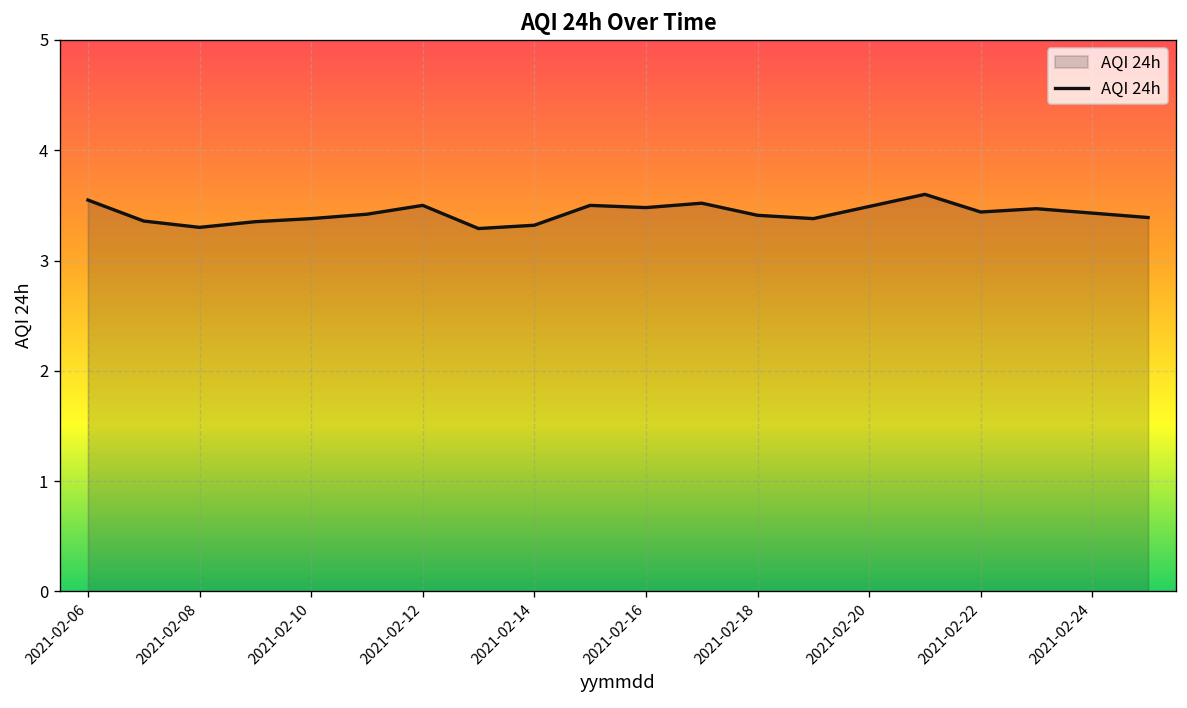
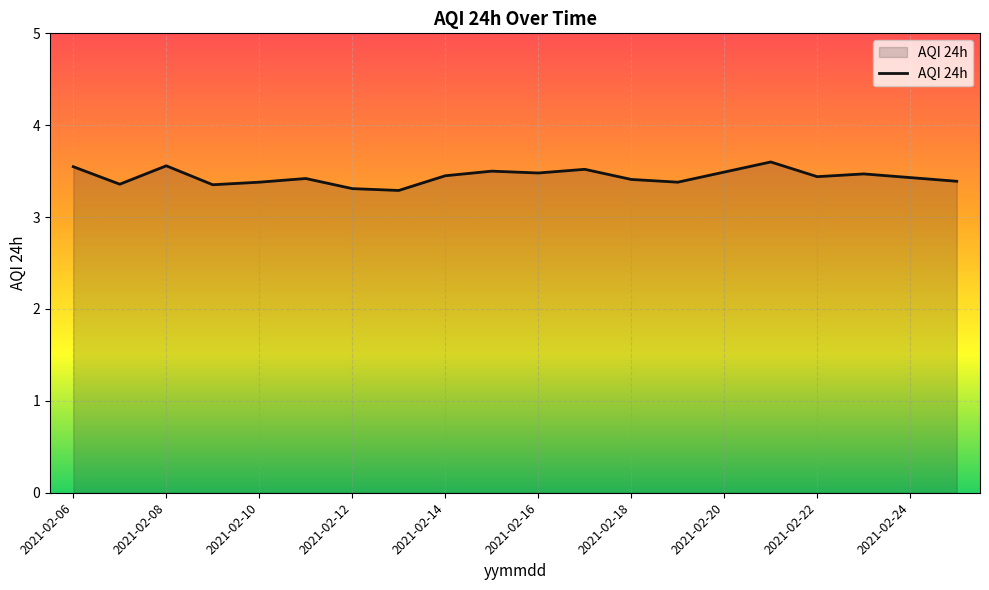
2021-02-08: 3.3 -> 3.6
2021-02-12: 3.5 -> 3.3
2021-02-14: 3.3 -> 3.5
